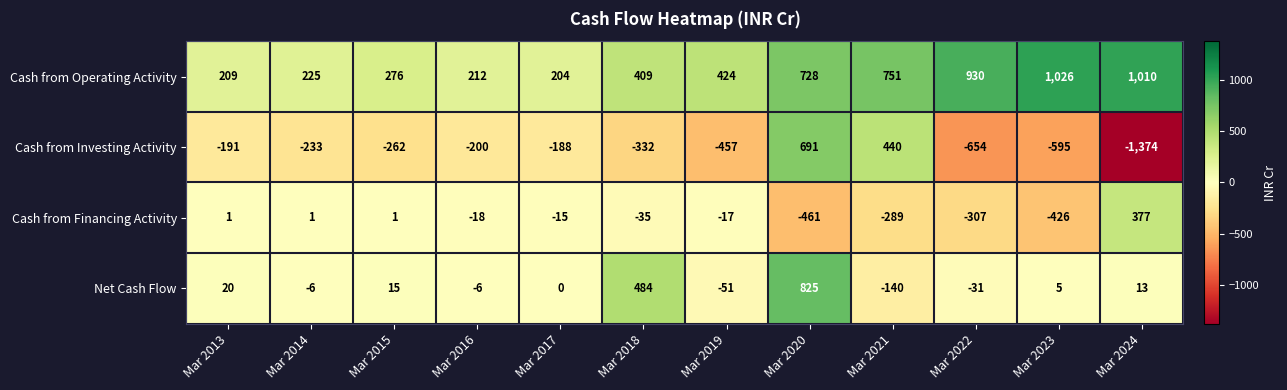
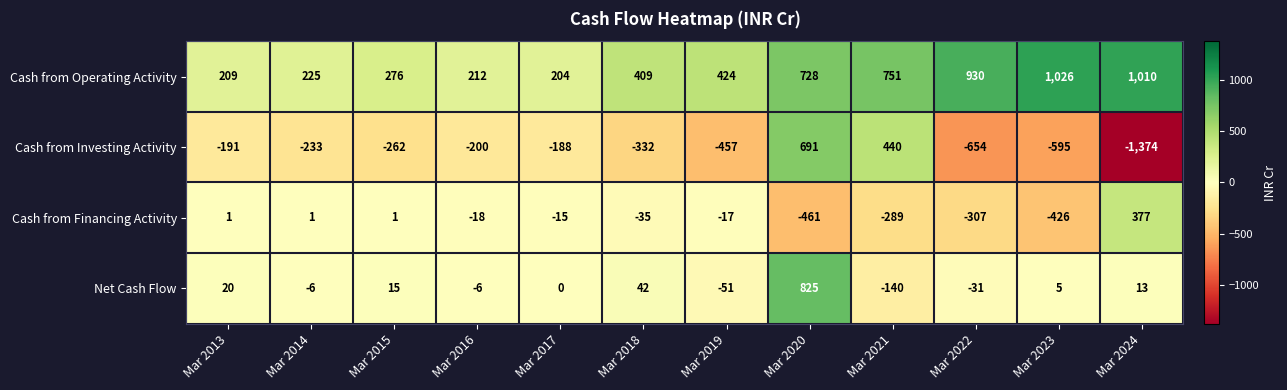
Net Cash Flow, Mar 2018: 484 -> 42
